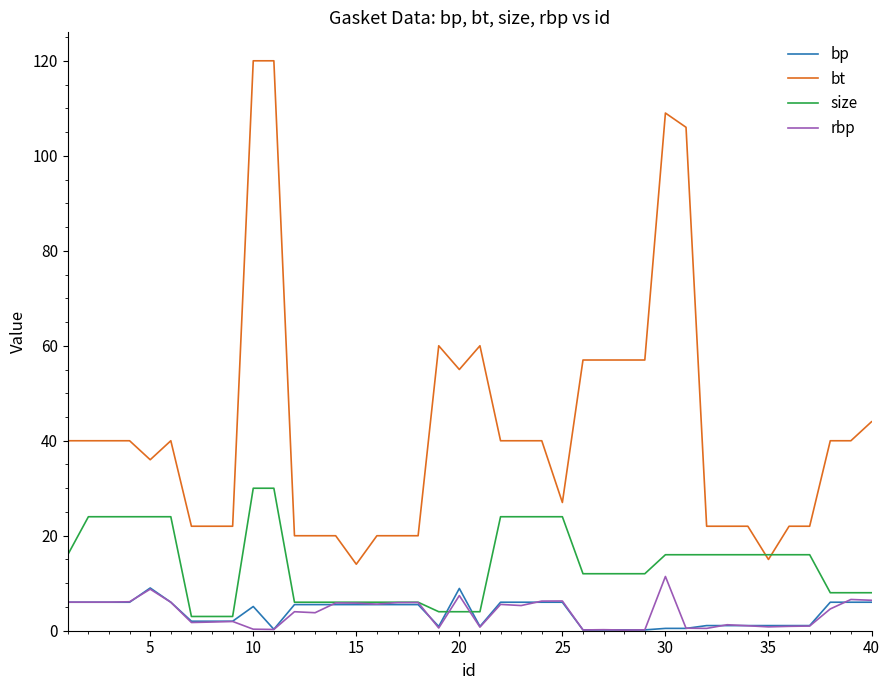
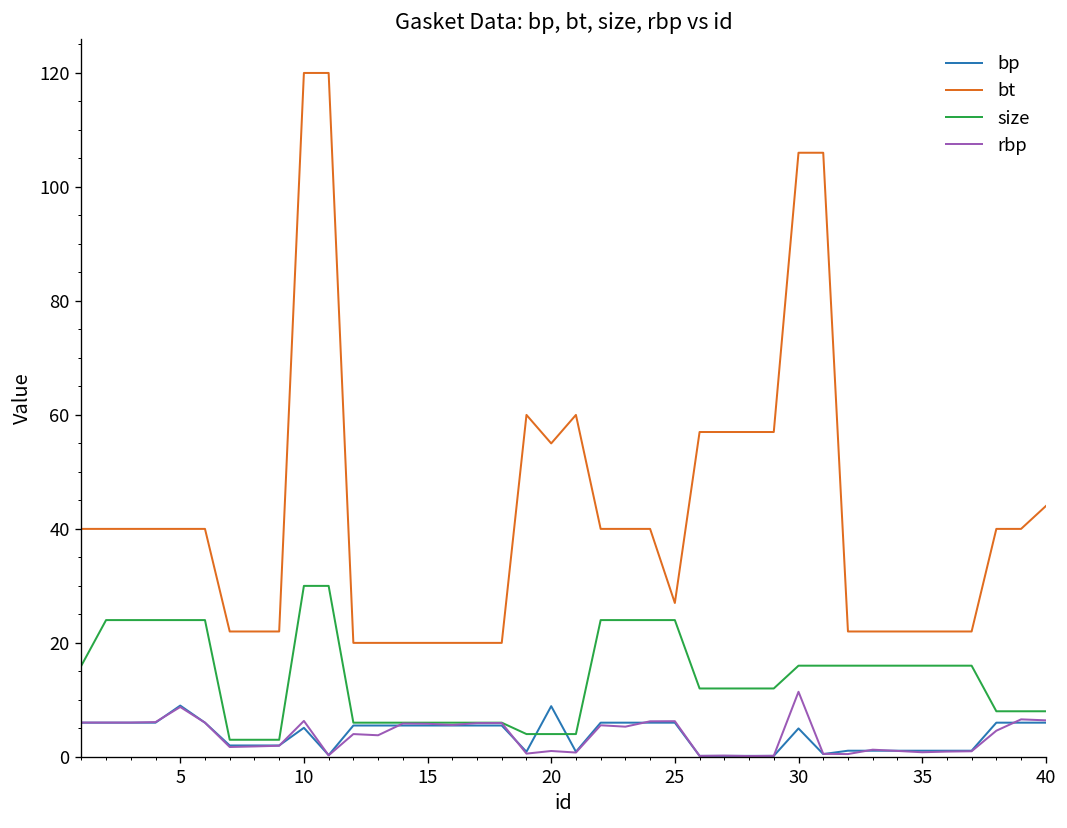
bt, 5: 36 -> 40
rbp, 10: 0 -> 6
bt, 15: 14 -> 20
rbp, 20: 7 -> 1
bp, 30: 0 -> 5
bt, 30: 109 -> 106
bt, 35: 15 -> 22
